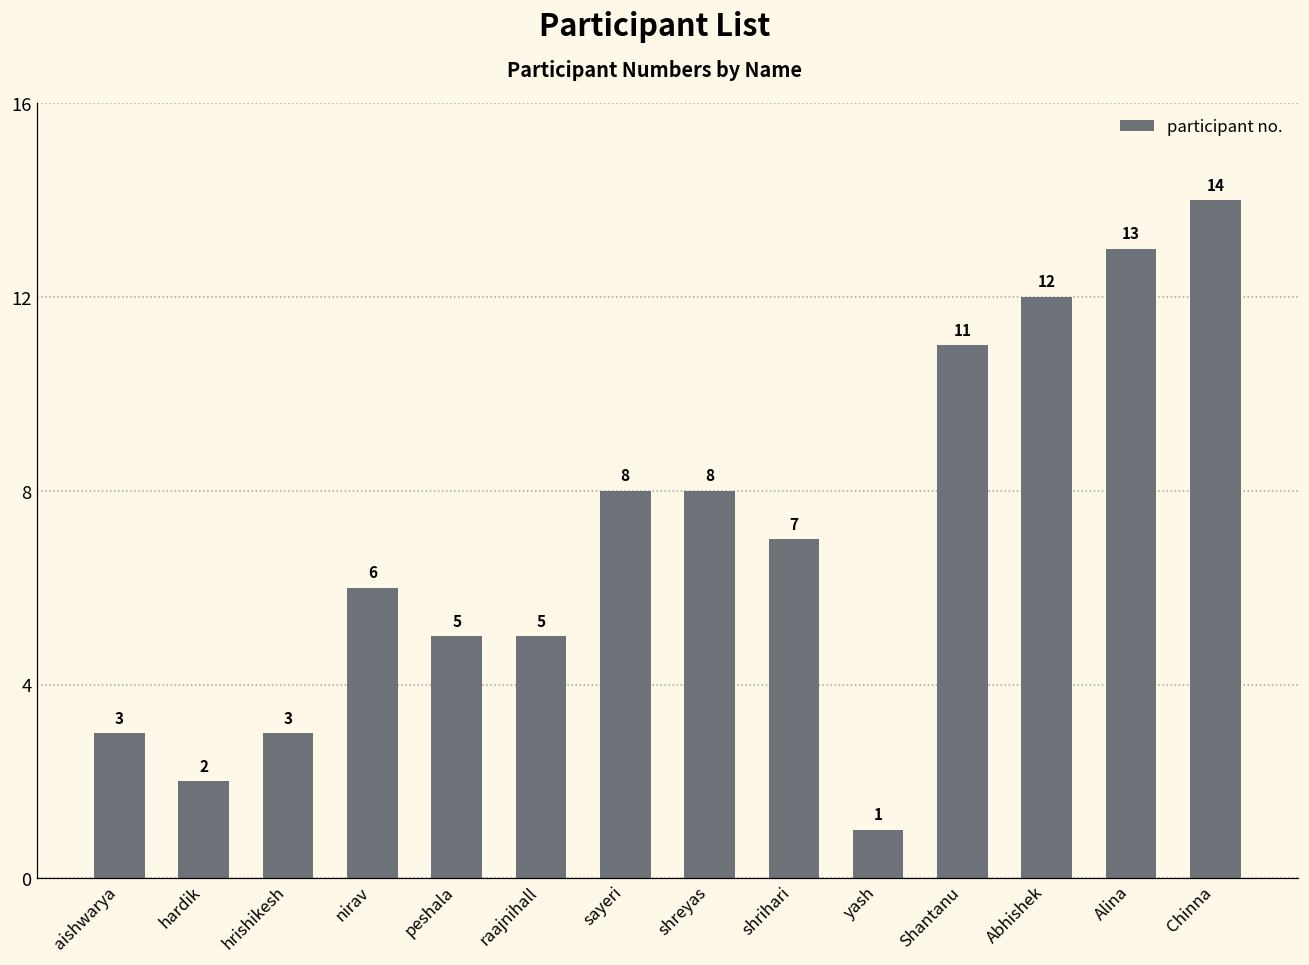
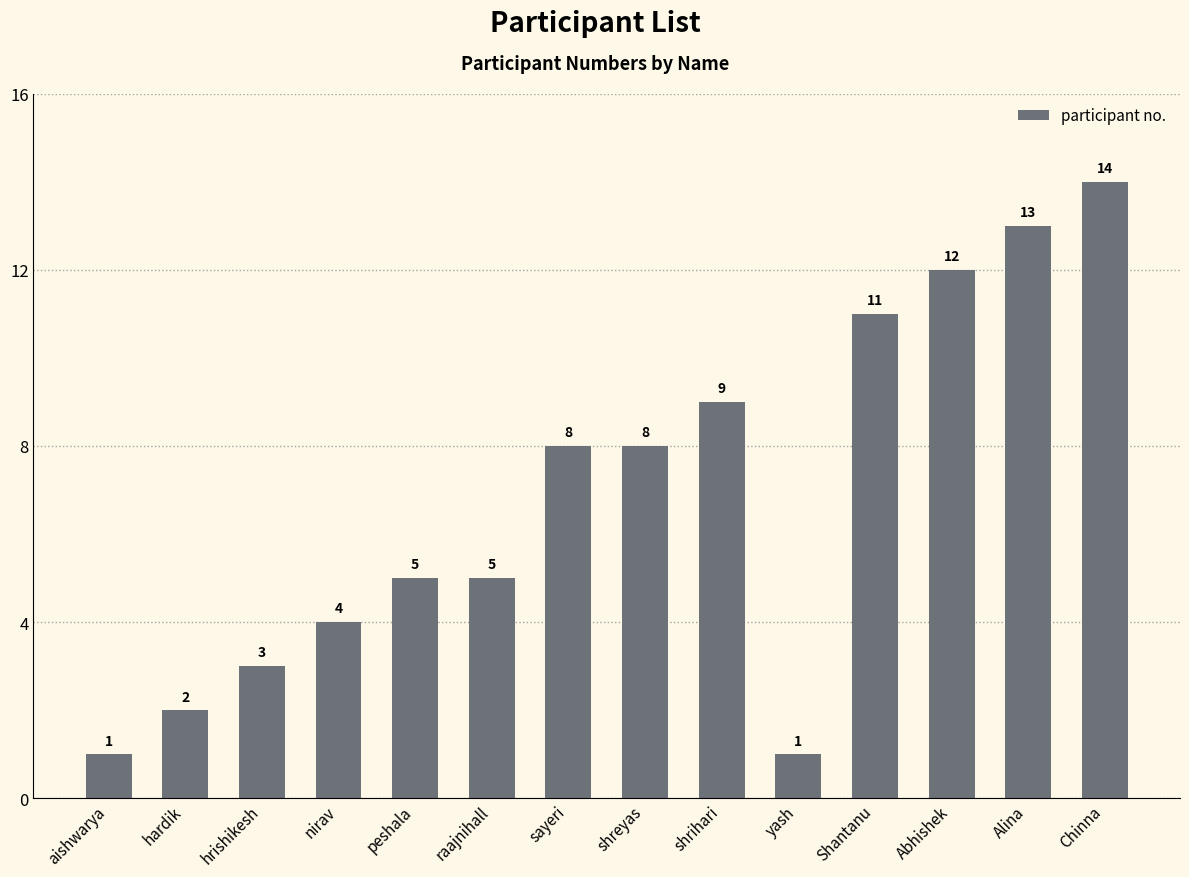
aishwarya: 3 -> 1
nirav: 6 -> 4
shrihari: 7 -> 9
